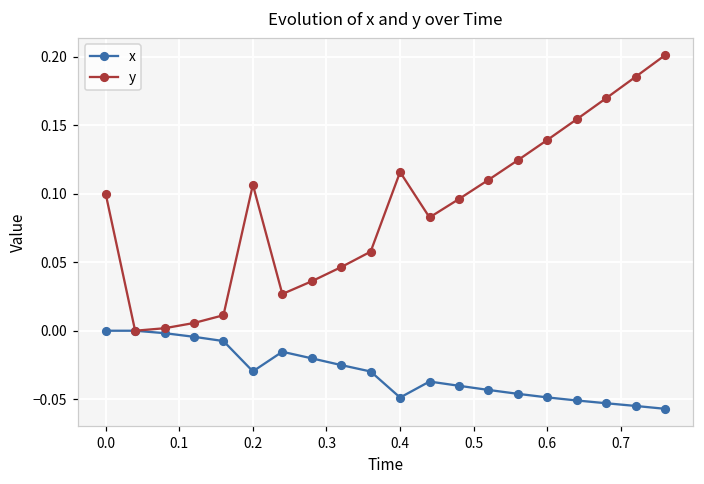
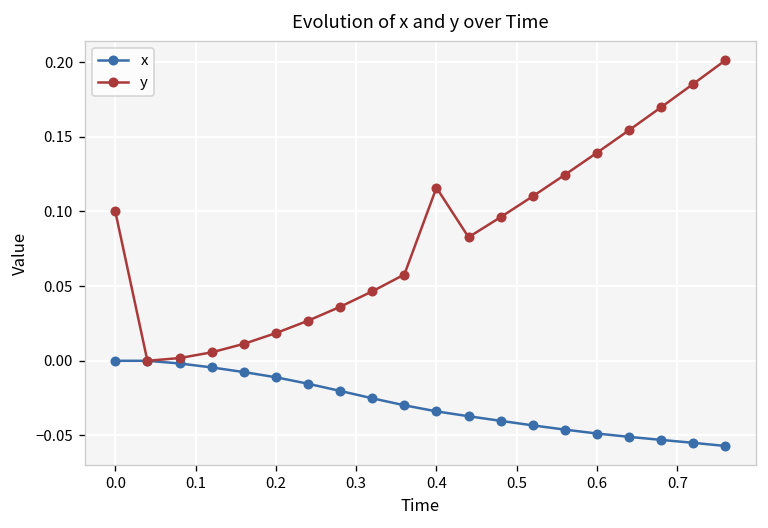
x, 0.2: -0.030 -> -0.011
y, 0.2: 0.107 -> 0.019
x, 0.4: -0.049 -> -0.034
